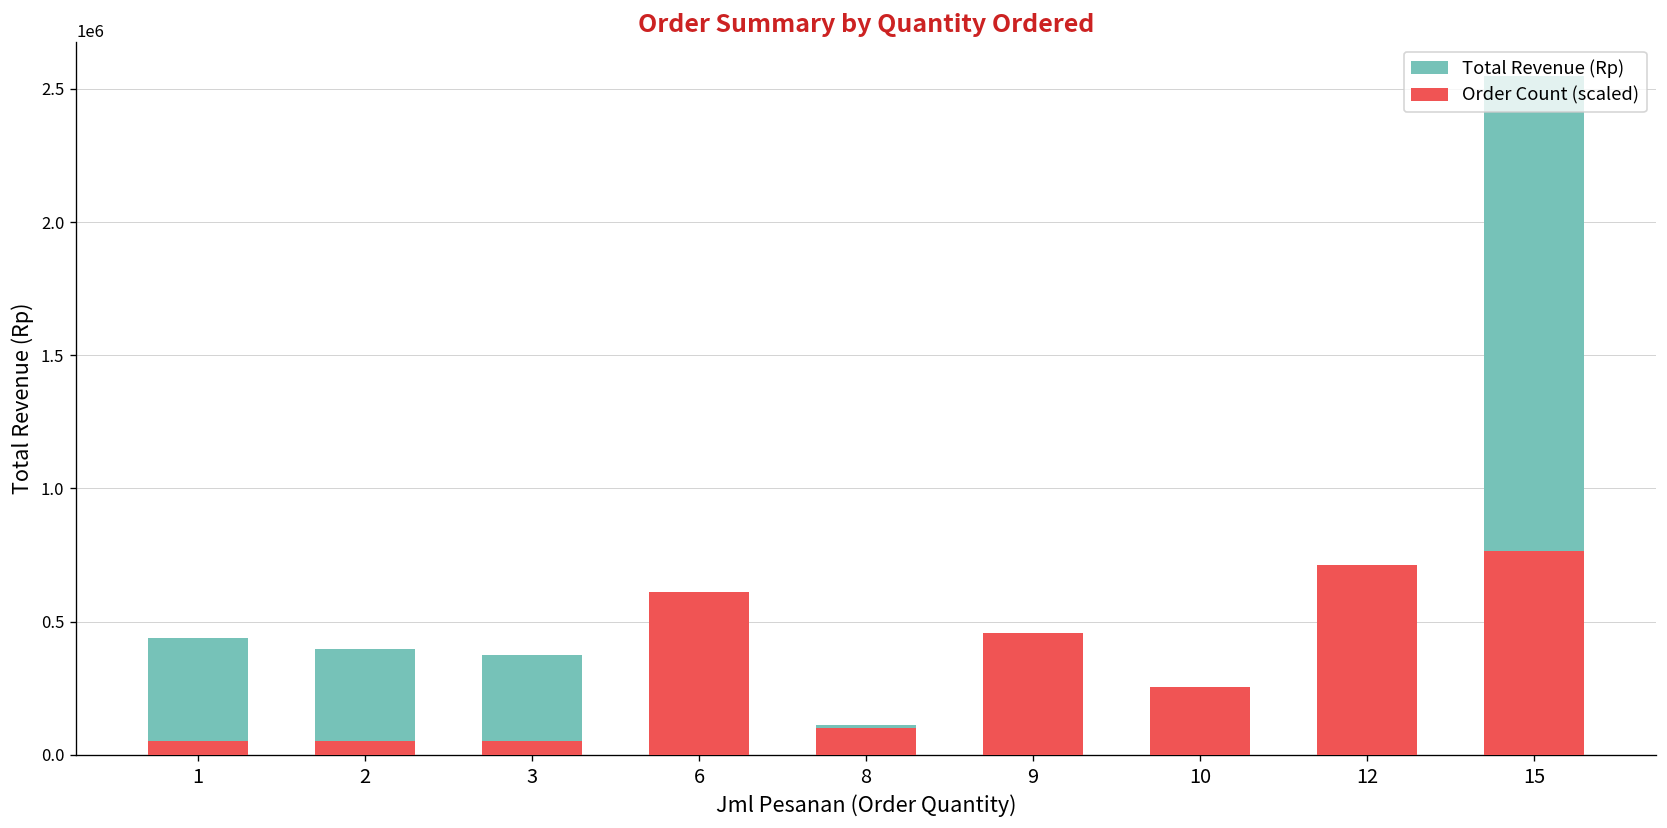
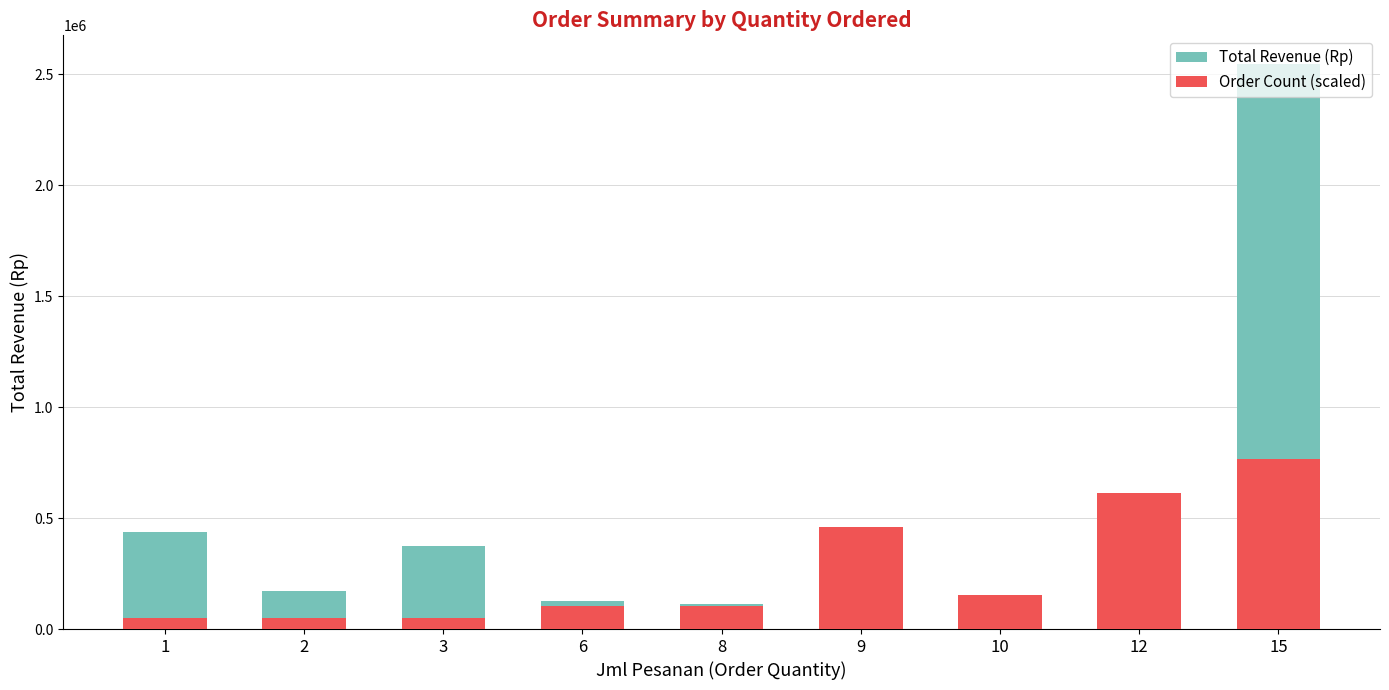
Total Revenue (Rp), 2: 400000 -> 170000
Order Count (scaled), 6: 610000 -> 100000
Order Count (scaled), 10: 250000 -> 150000
Order Count (scaled), 12: 710000 -> 610000
